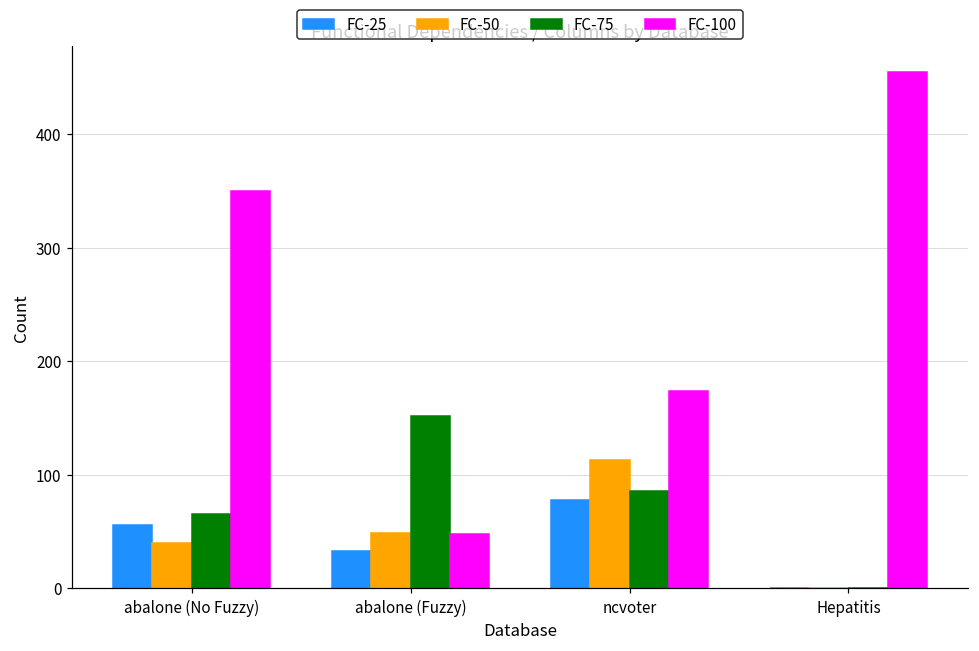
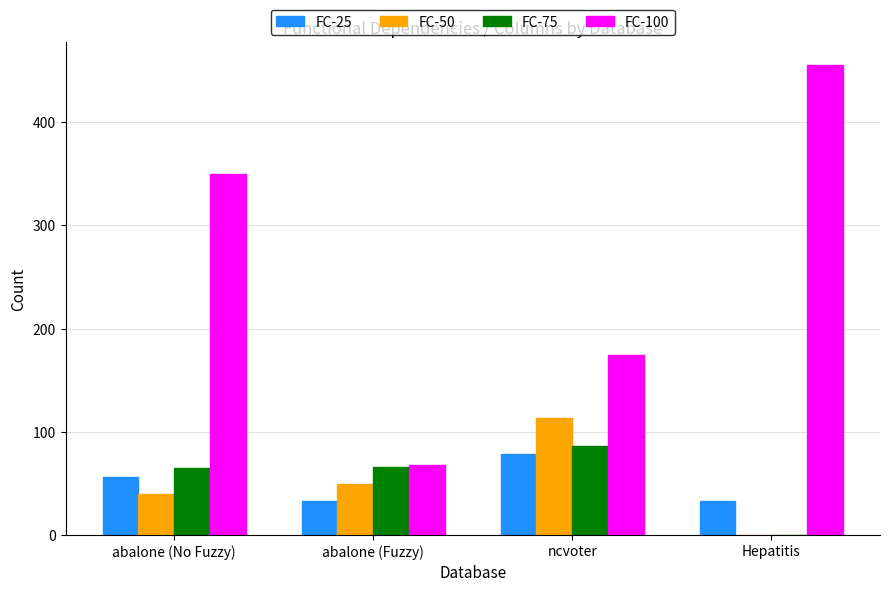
FC-75, abalone (Fuzzy): 152 -> 66
FC-100, abalone (Fuzzy): 48 -> 68
FC-25, Hepatitis: 0 -> 33
